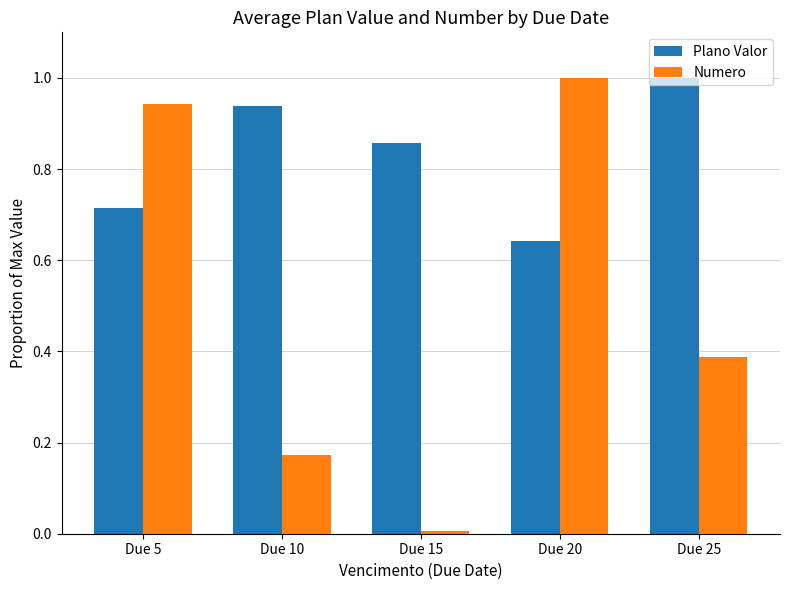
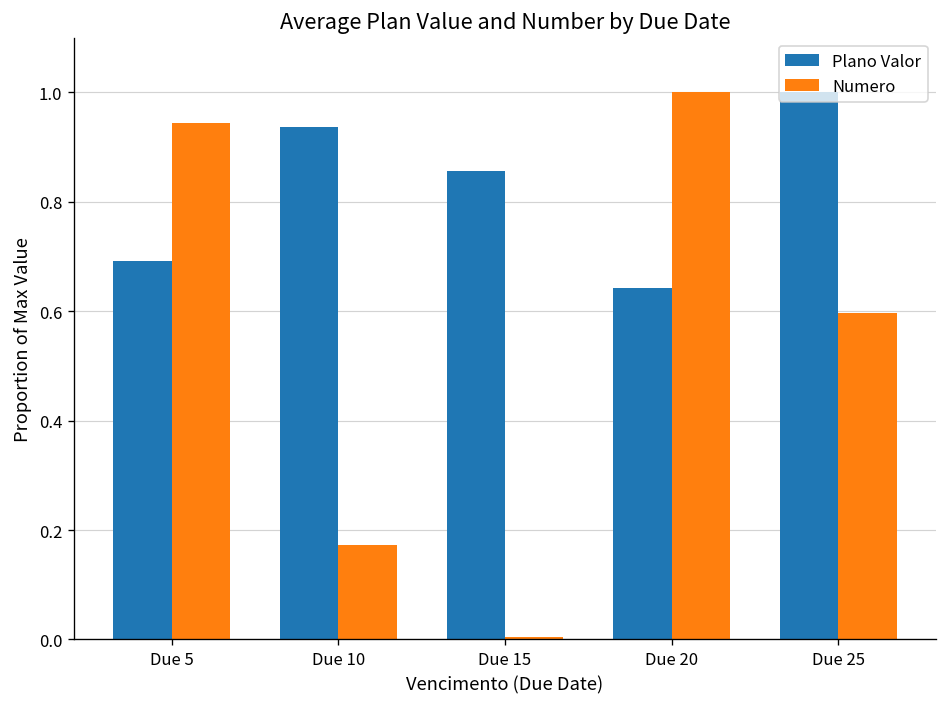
Plano Valor, Due 5: 0.71 -> 0.69
Numero, Due 25: 0.39 -> 0.60
